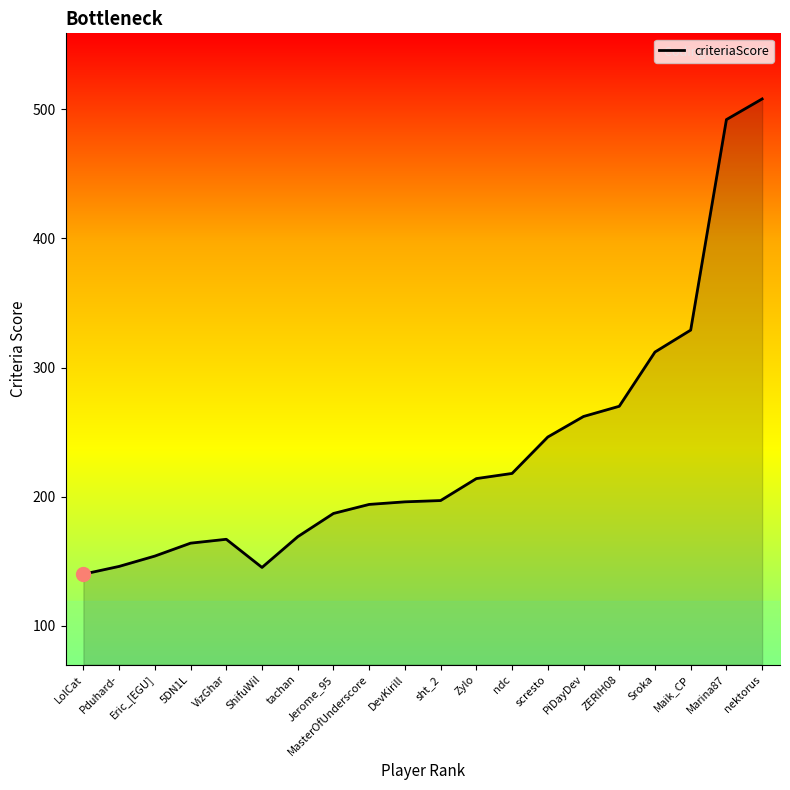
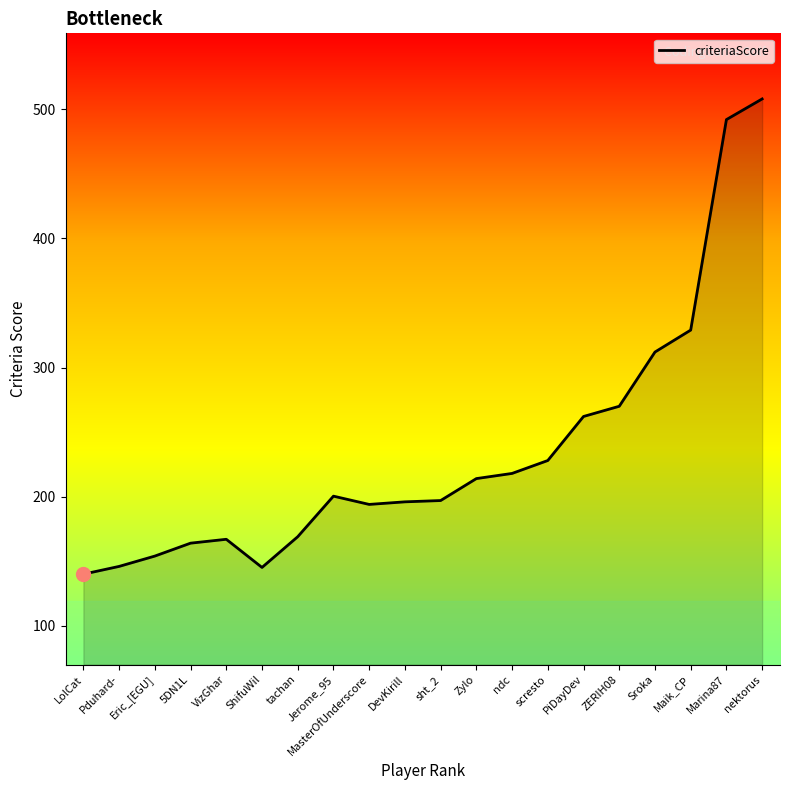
criteriaScore, Jerome_95: 187 -> 200
criteriaScore, scresto: 246 -> 228
